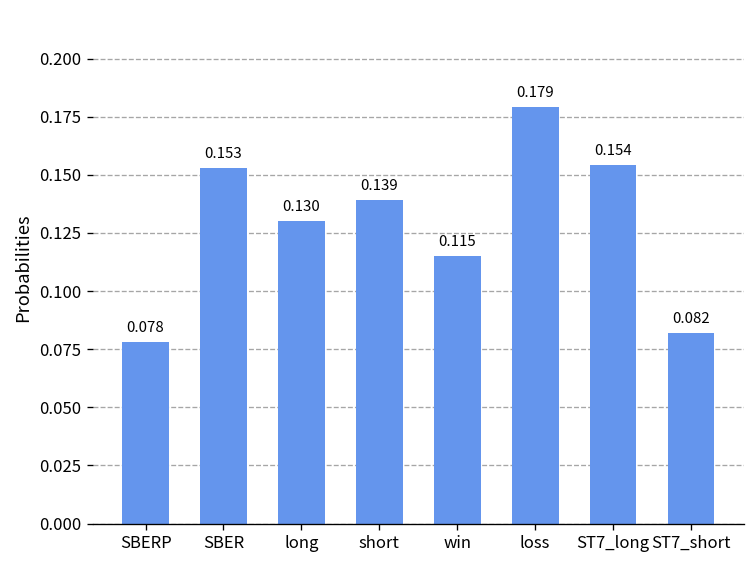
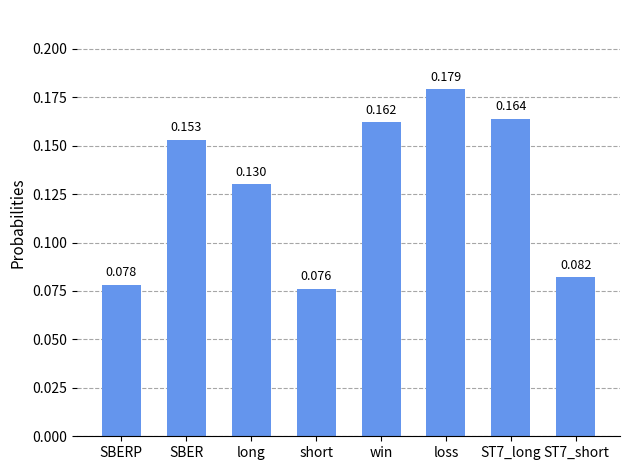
short: 0.139 -> 0.076
win: 0.115 -> 0.162
ST7_long: 0.154 -> 0.164
